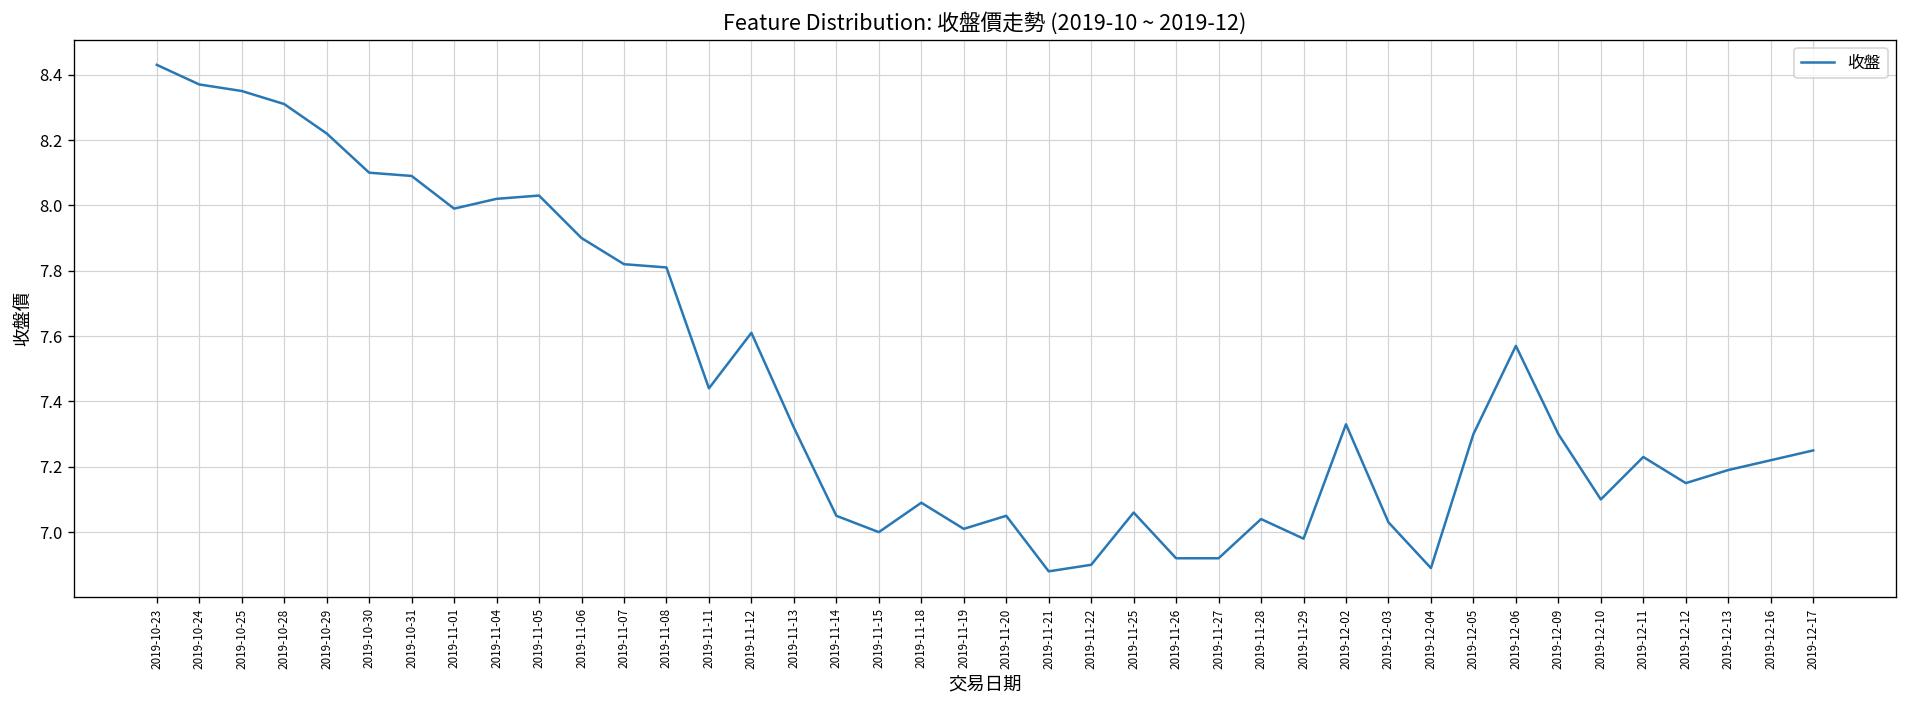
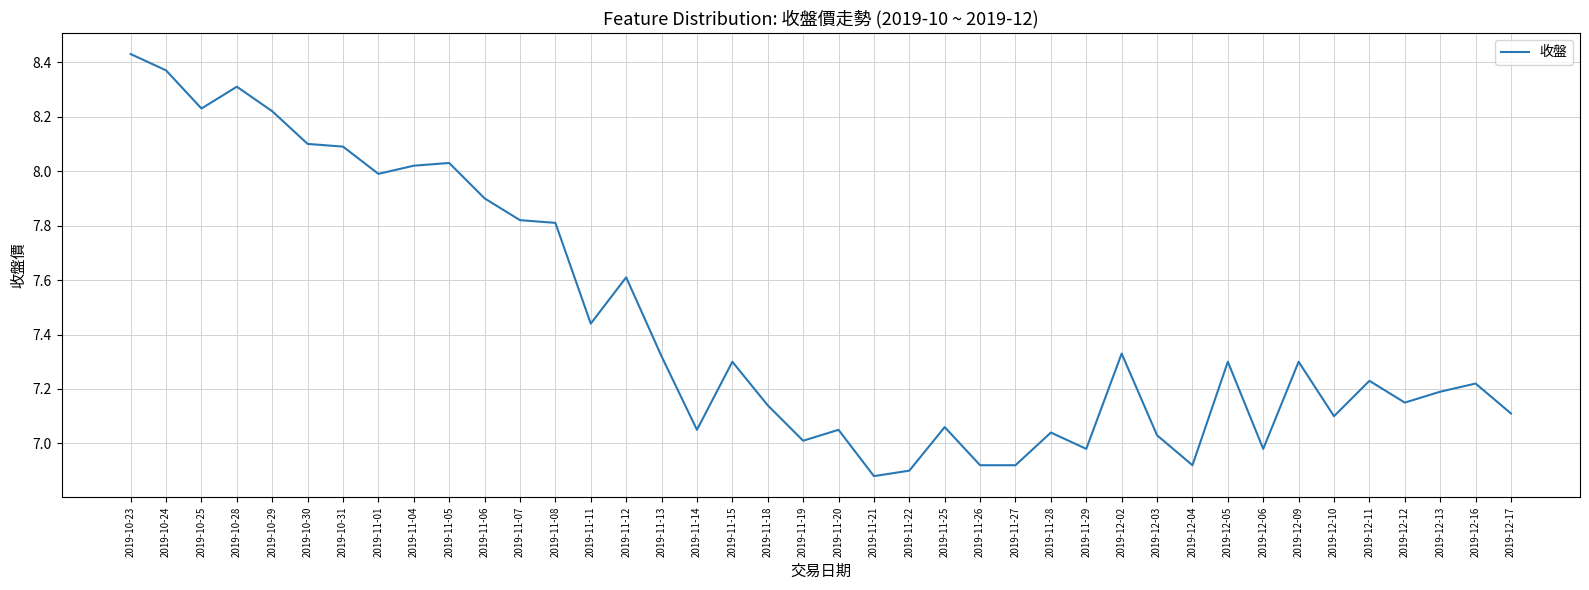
2019-10-25: 8.35 -> 8.23
2019-11-15: 7.0 -> 7.3
2019-11-18: 7.09 -> 7.14
2019-12-04: 6.89 -> 6.92
2019-12-06: 7.57 -> 6.98
2019-12-17: 7.25 -> 7.11
